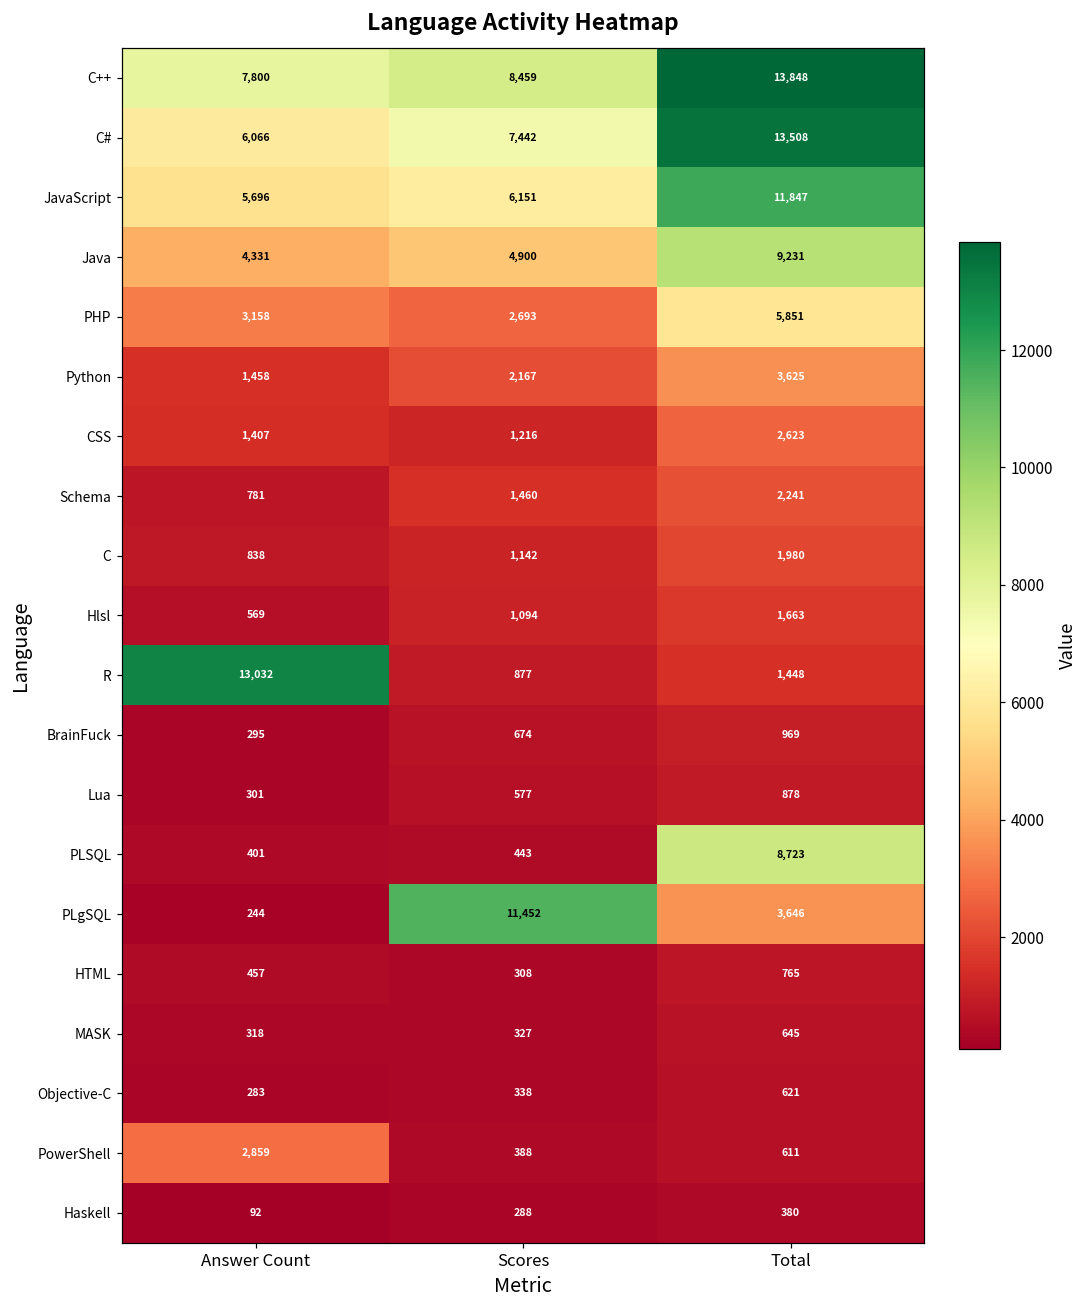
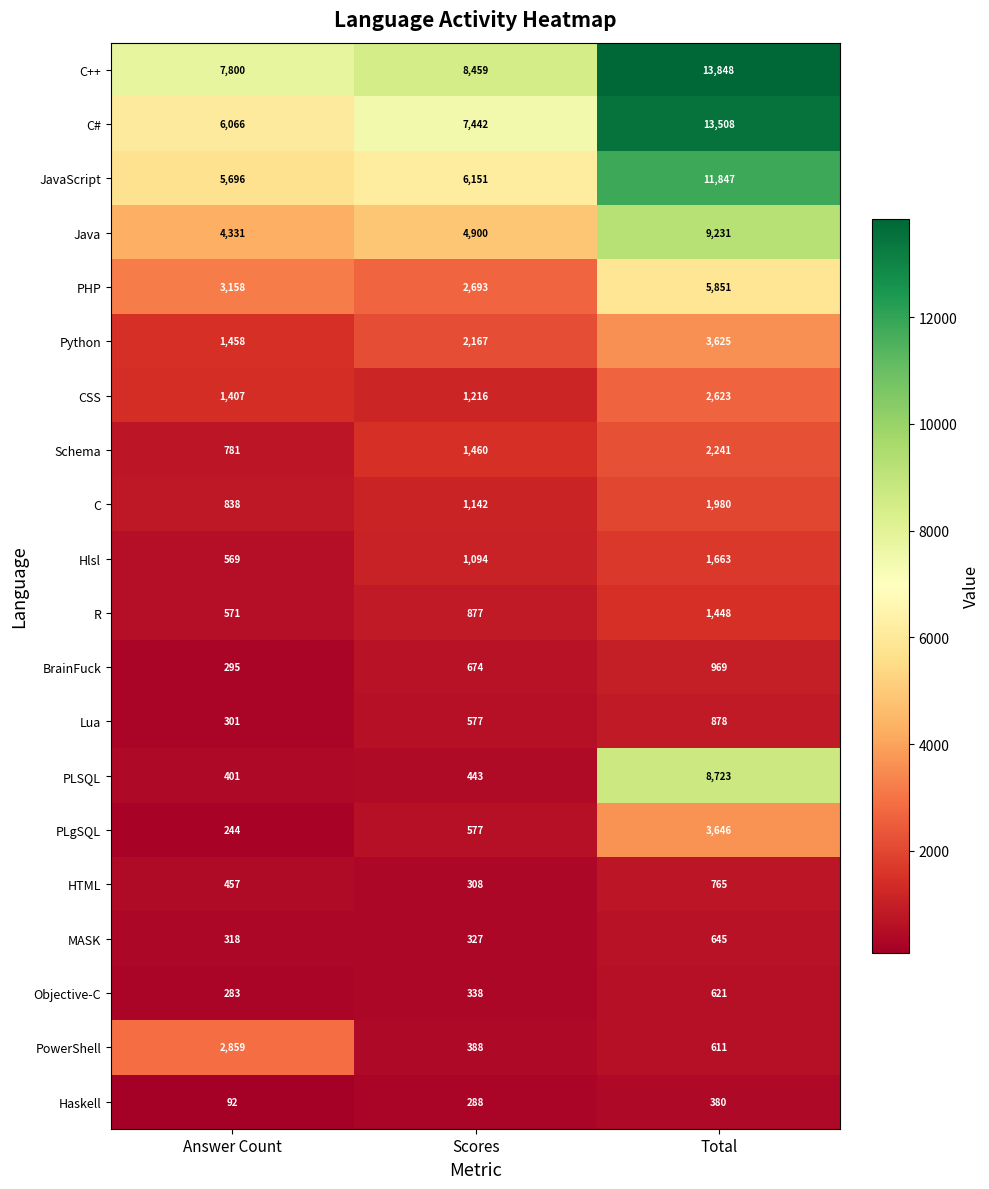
R, Answer Count: 13,032 -> 571
PLgSQL, Scores: 11,452 -> 577
